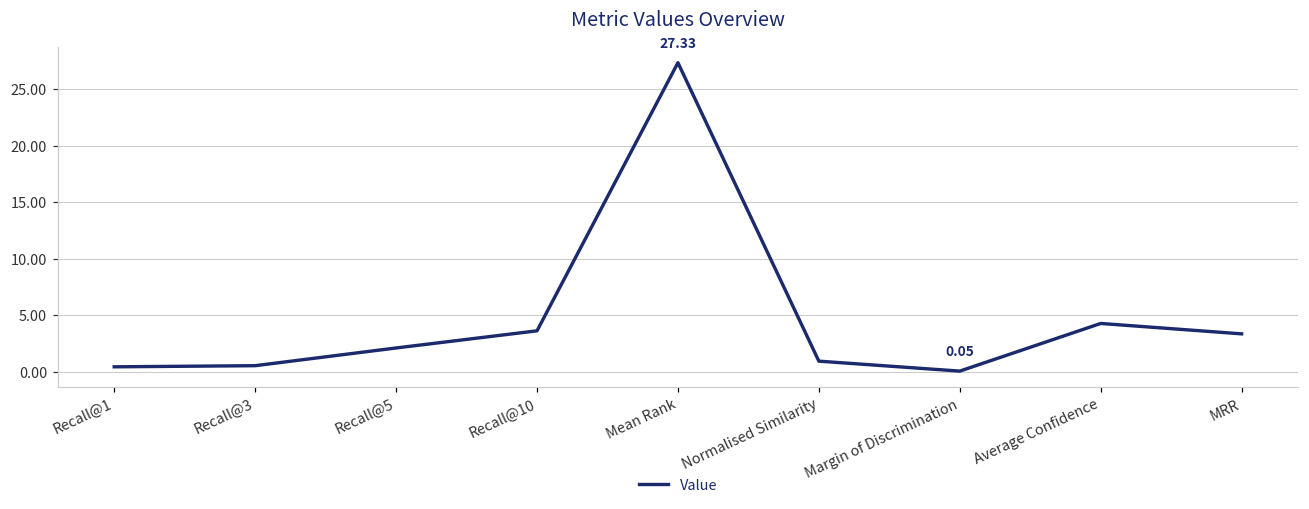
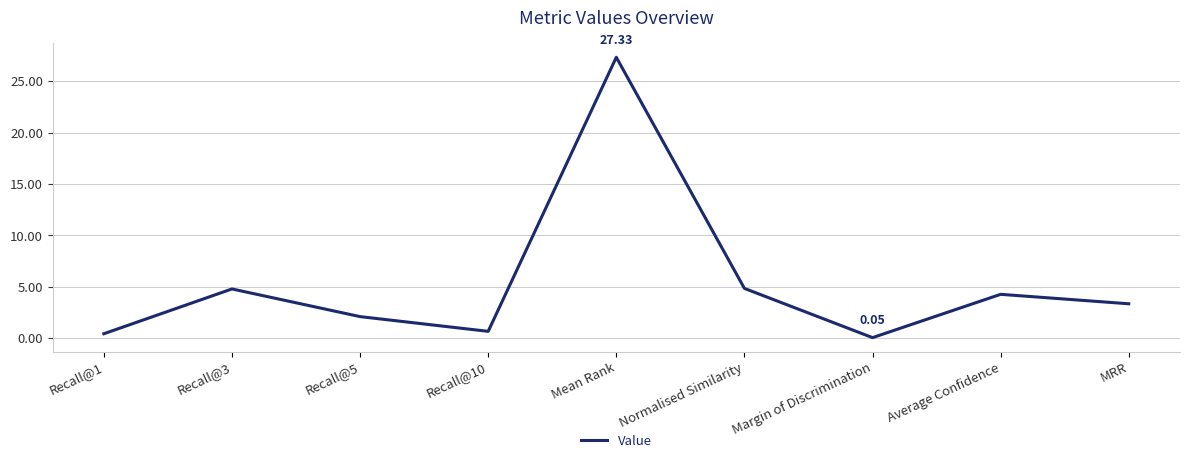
Recall@3: 0.5 -> 4.8
Recall@10: 3.6 -> 0.7
Normalised Similarity: 0.9 -> 4.8
